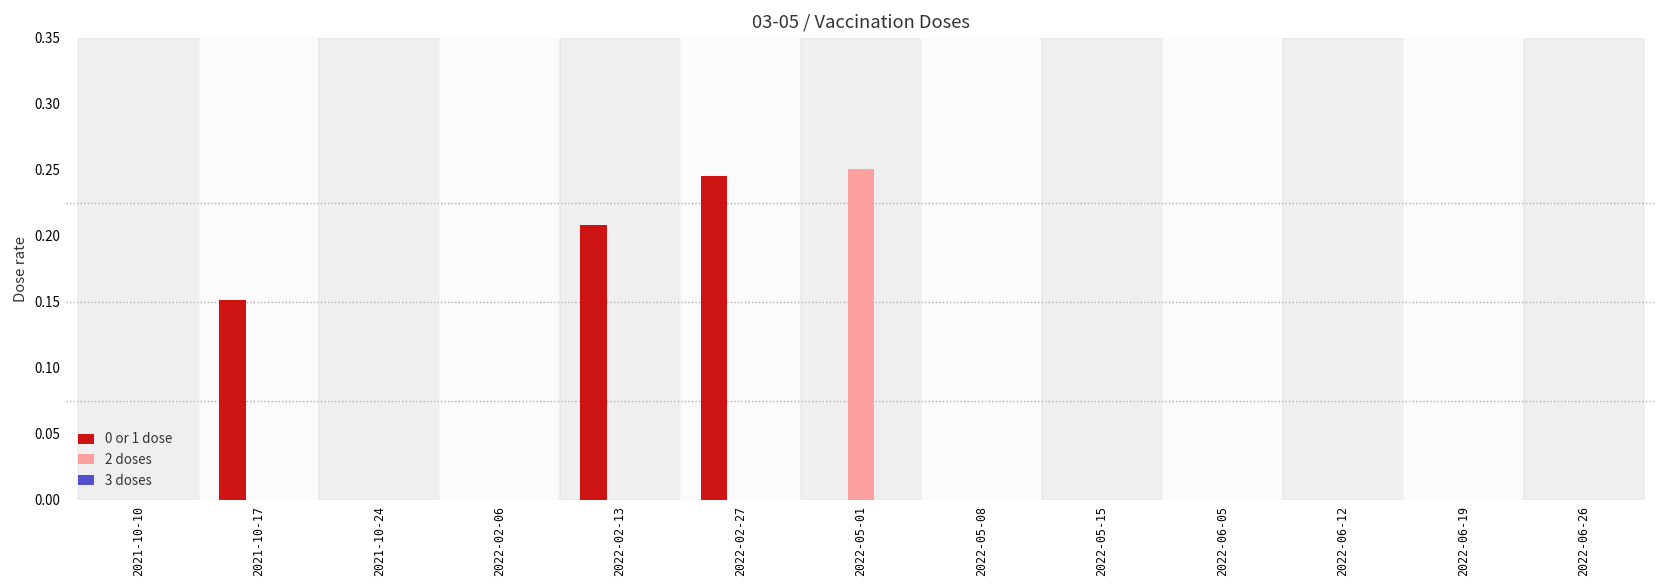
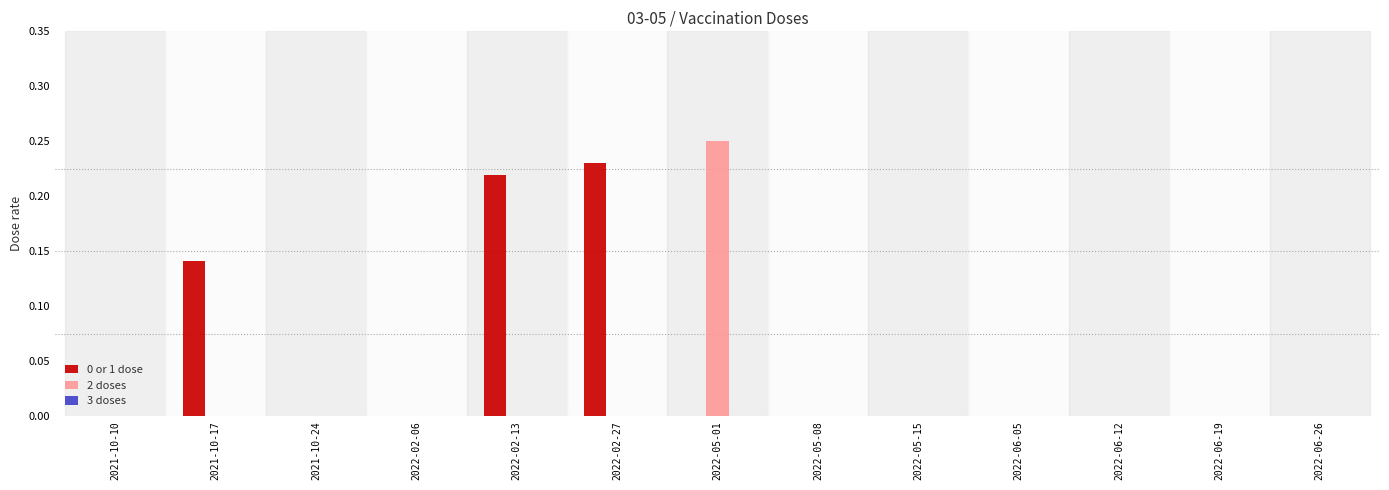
0 or 1 dose, 2021-10-17: 0.151 -> 0.141
0 or 1 dose, 2022-02-13: 0.208 -> 0.219
0 or 1 dose, 2022-02-27: 0.246 -> 0.230
